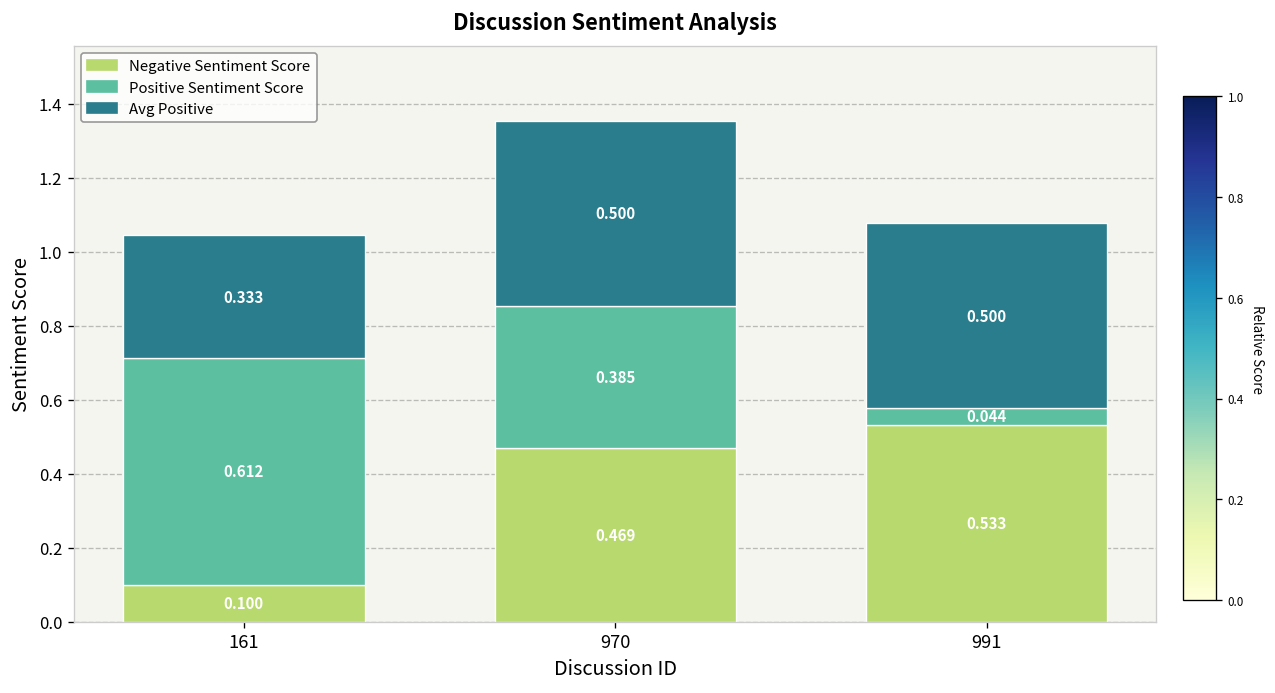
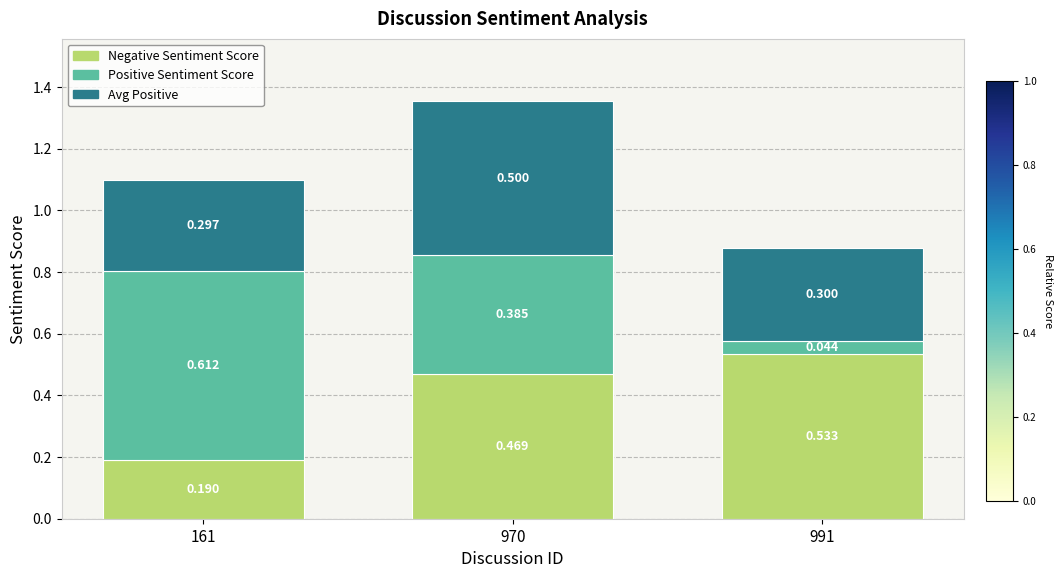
Negative Sentiment Score, 161: 0.100 -> 0.190
Avg Positive, 161: 0.333 -> 0.297
Avg Positive, 991: 0.500 -> 0.300
